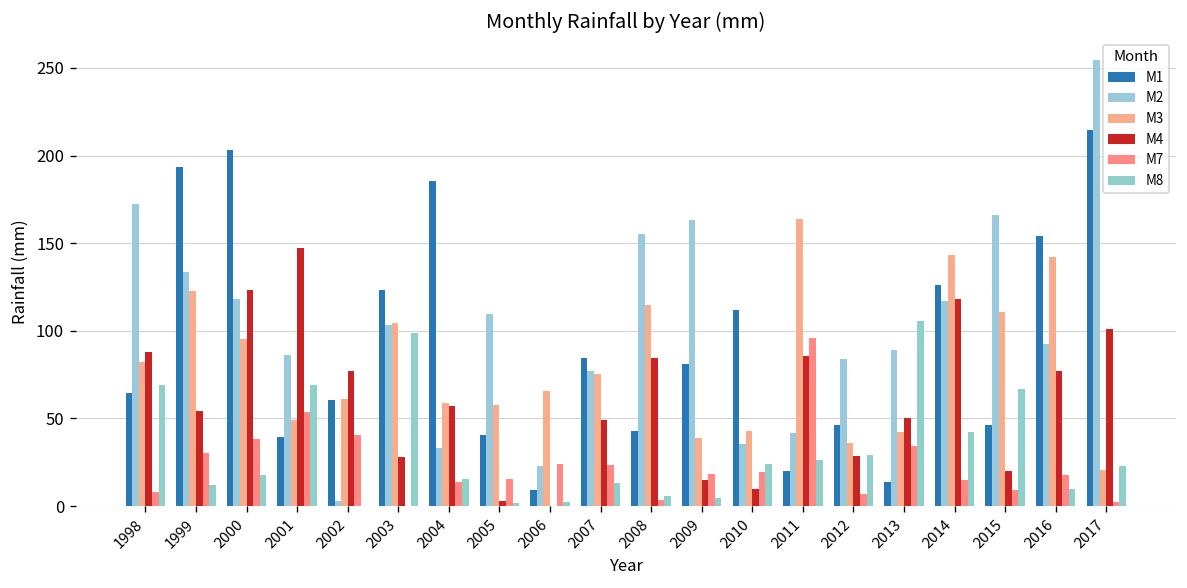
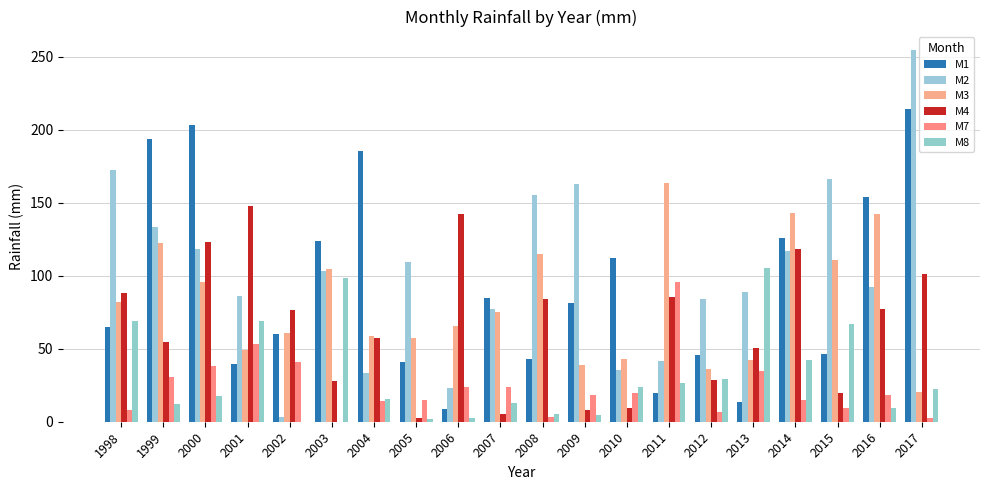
M4, 2006: 0 -> 142
M4, 2007: 49 -> 5
M4, 2009: 15 -> 8
